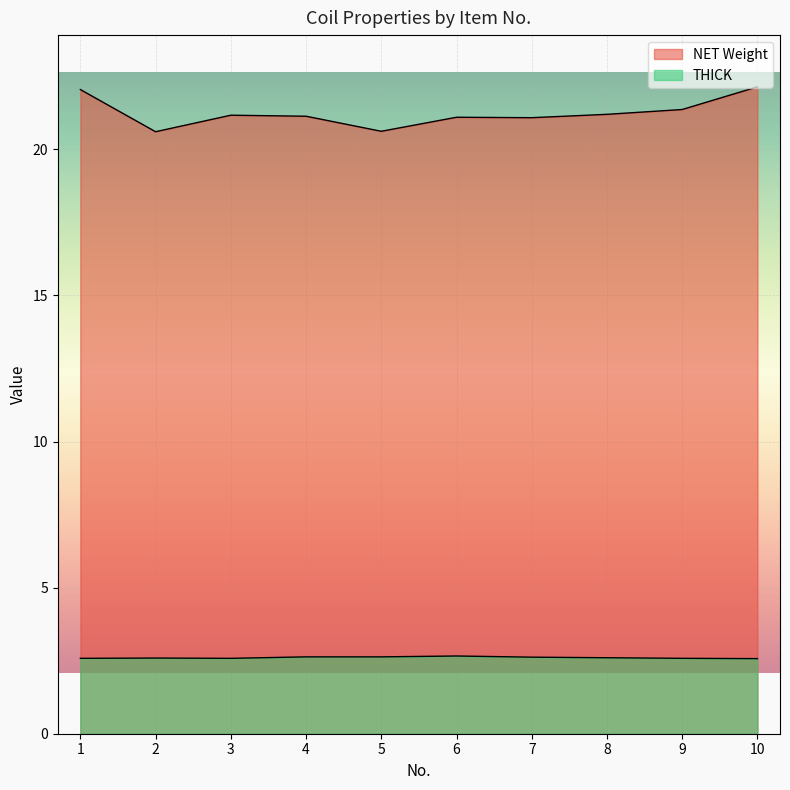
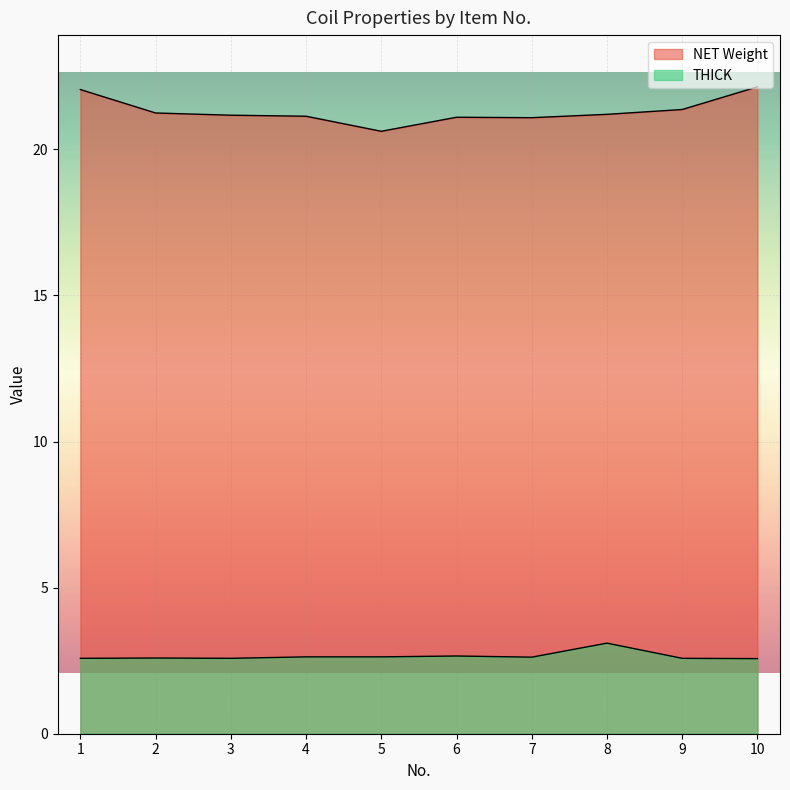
NET Weight, 2: 20.6 -> 21.2
THICK, 8: 2.6 -> 3.1
